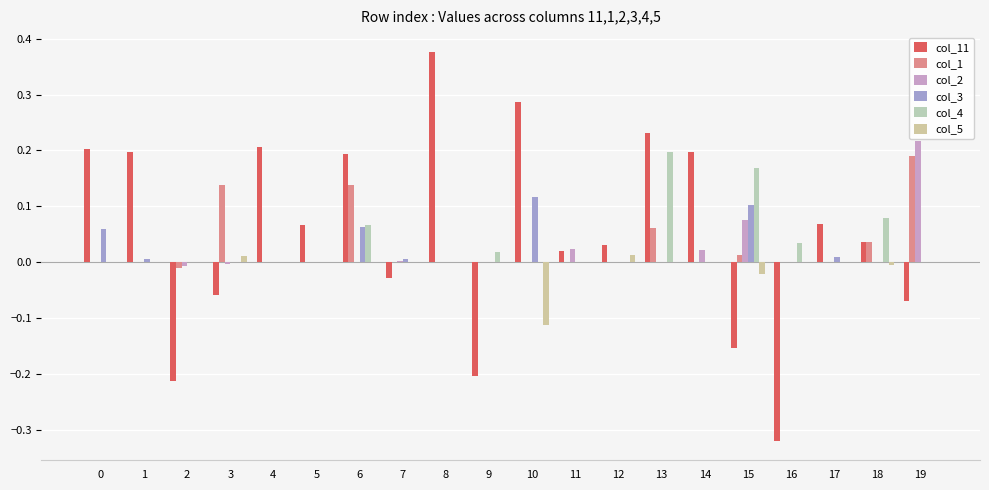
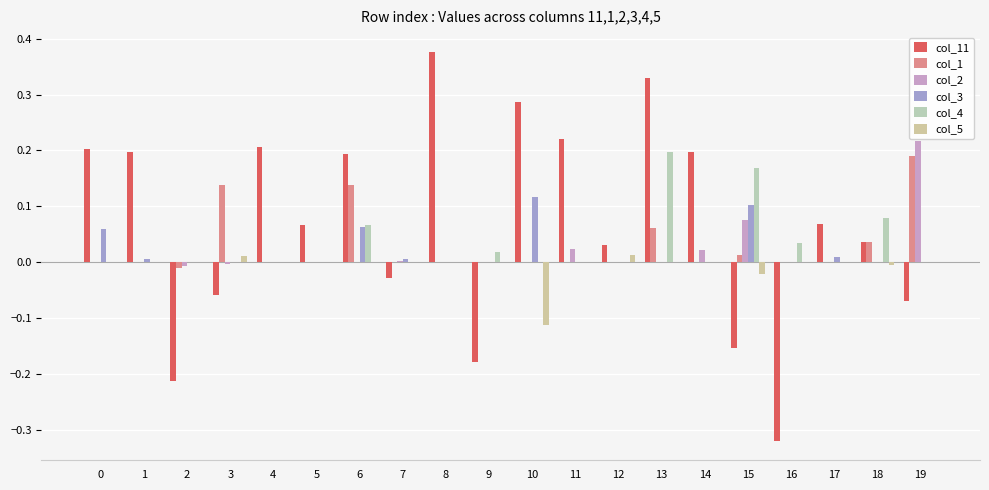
col_11, 9: -0.20 -> -0.18
col_11, 11: 0.02 -> 0.22
col_11, 13: 0.23 -> 0.33
